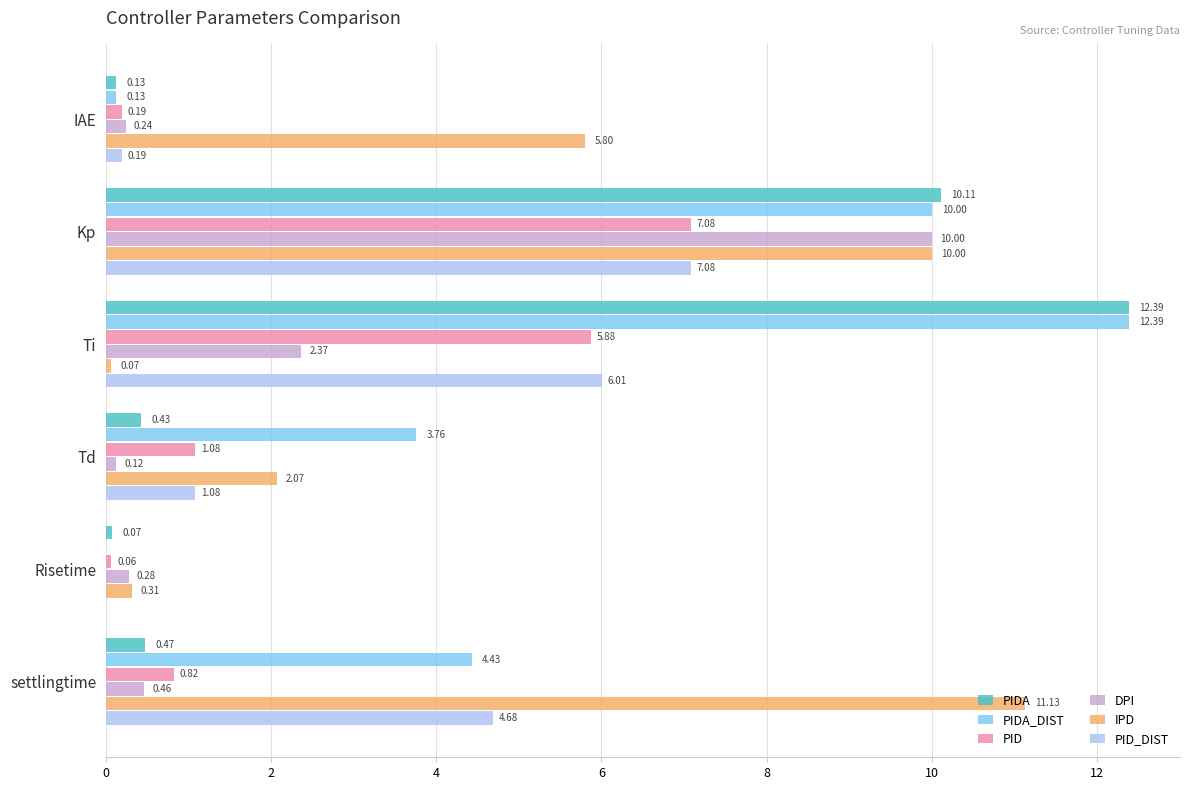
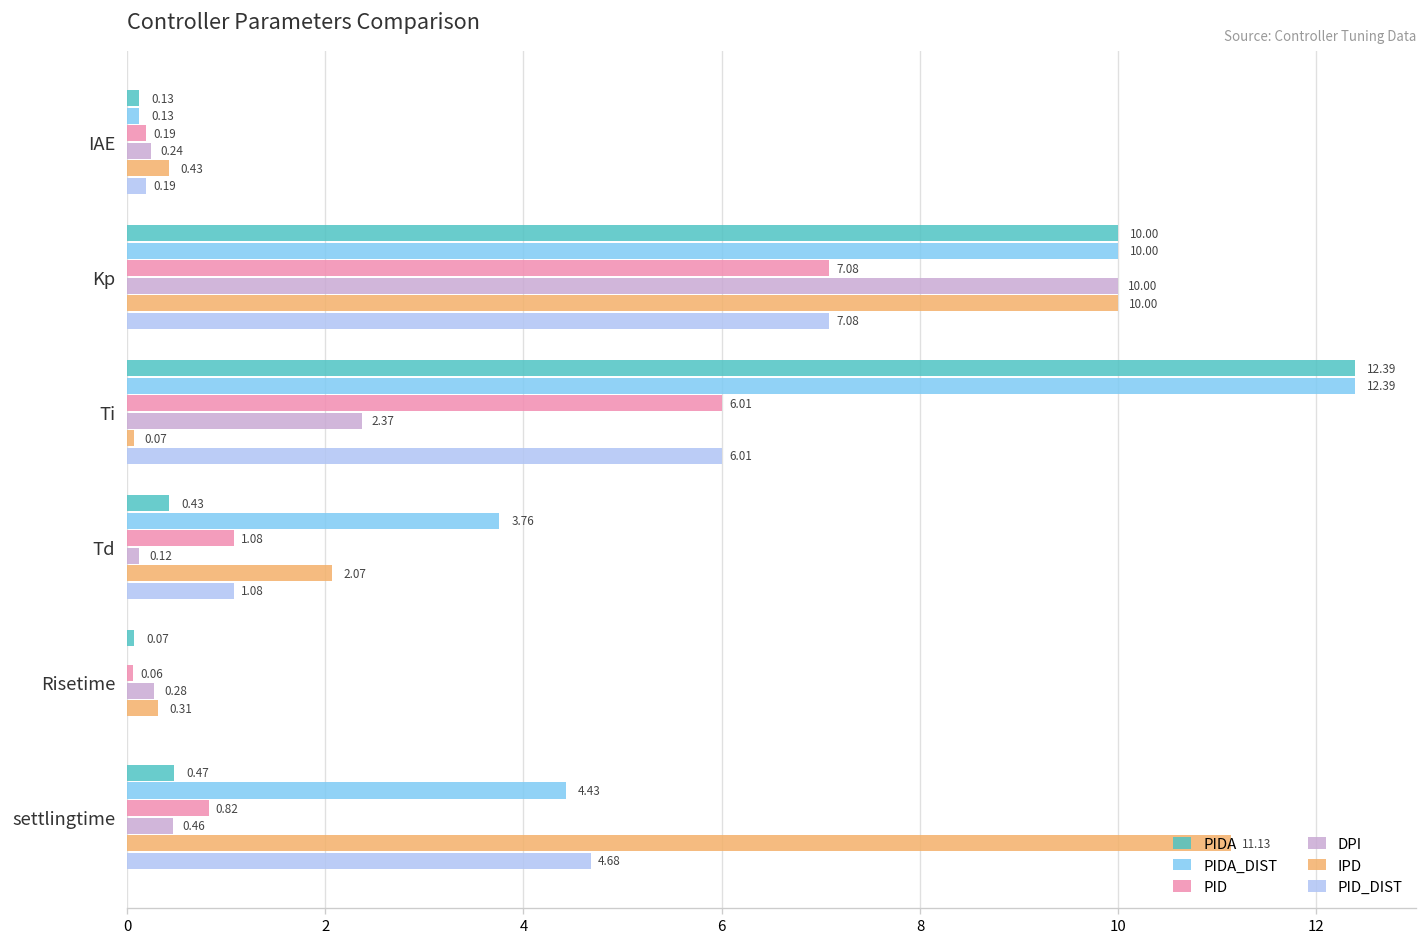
IPD, IAE: 5.80 -> 0.43
PIDA, Kp: 10.11 -> 10.00
PID, Ti: 5.88 -> 6.01
